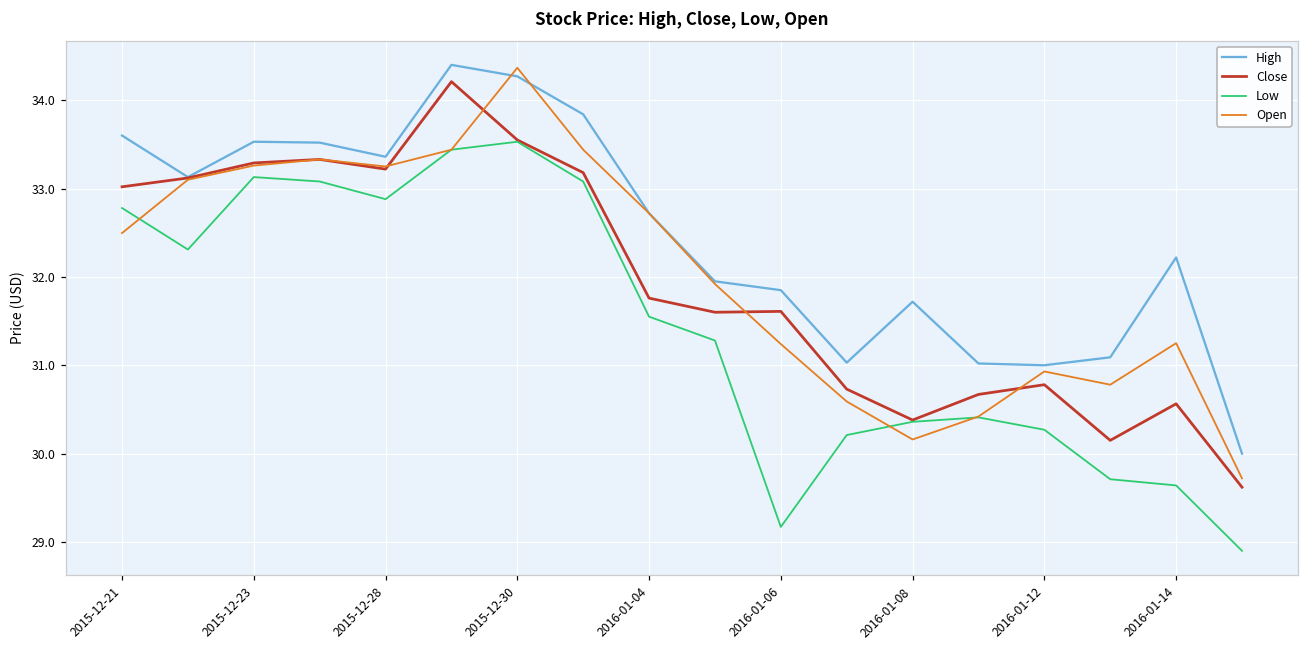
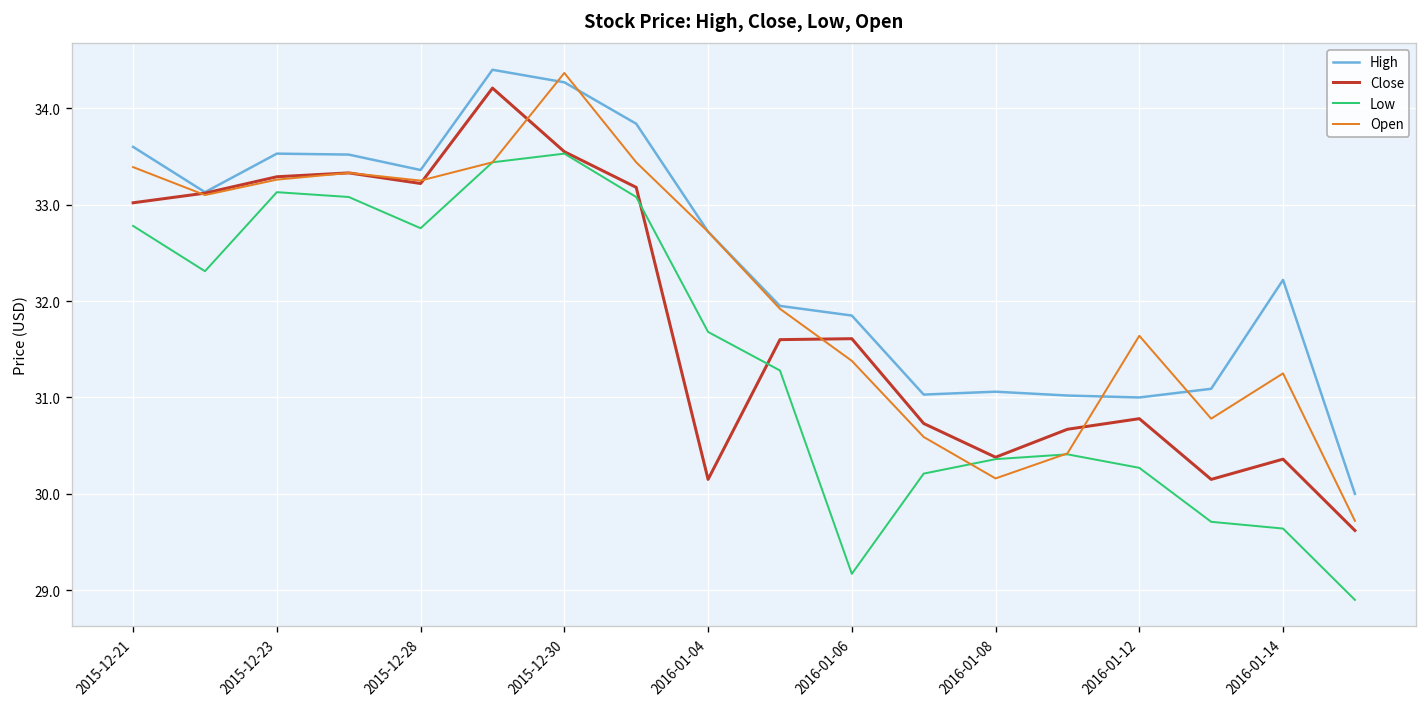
Open, 2015-12-21: 32.5 -> 33.4
Low, 2015-12-28: 32.9 -> 32.8
Close, 2016-01-04: 31.8 -> 30.2
Low, 2016-01-04: 31.6 -> 31.7
Open, 2016-01-06: 31.2 -> 31.4
High, 2016-01-08: 31.7 -> 31.1
Open, 2016-01-12: 30.9 -> 31.6
Close, 2016-01-14: 30.6 -> 30.4
